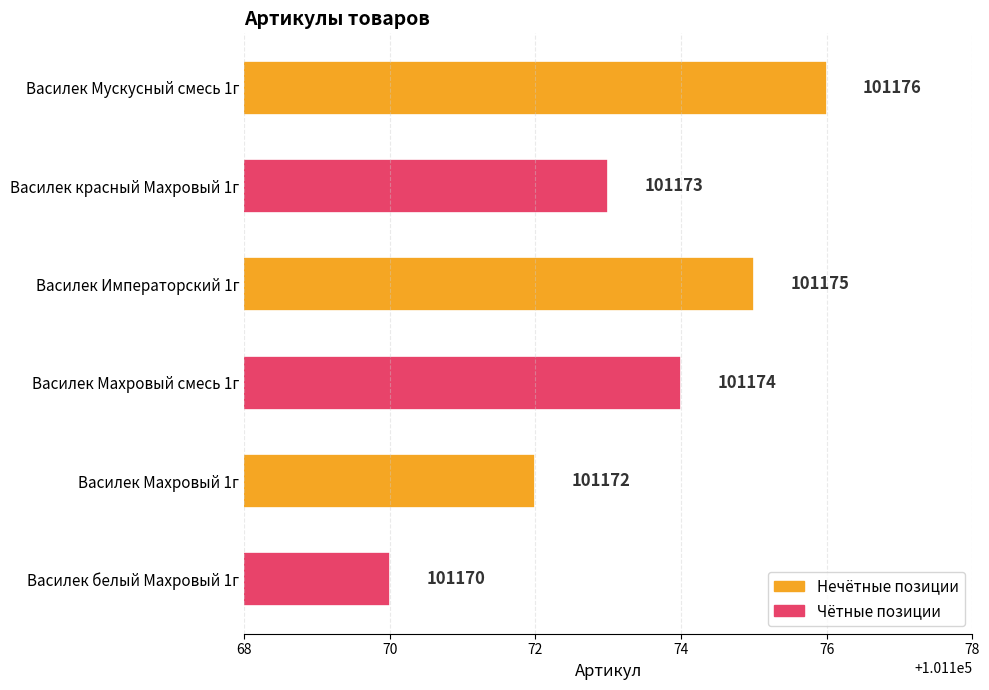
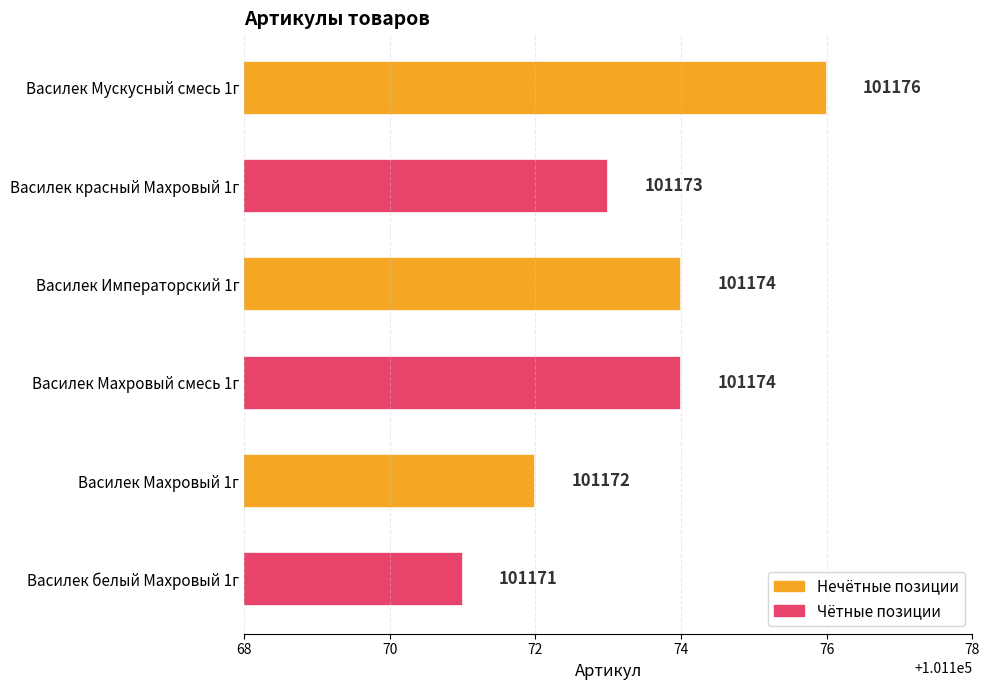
Василек Императорский 1г: 101175 -> 101174
Василек белый Махровый 1г: 101170 -> 101171
